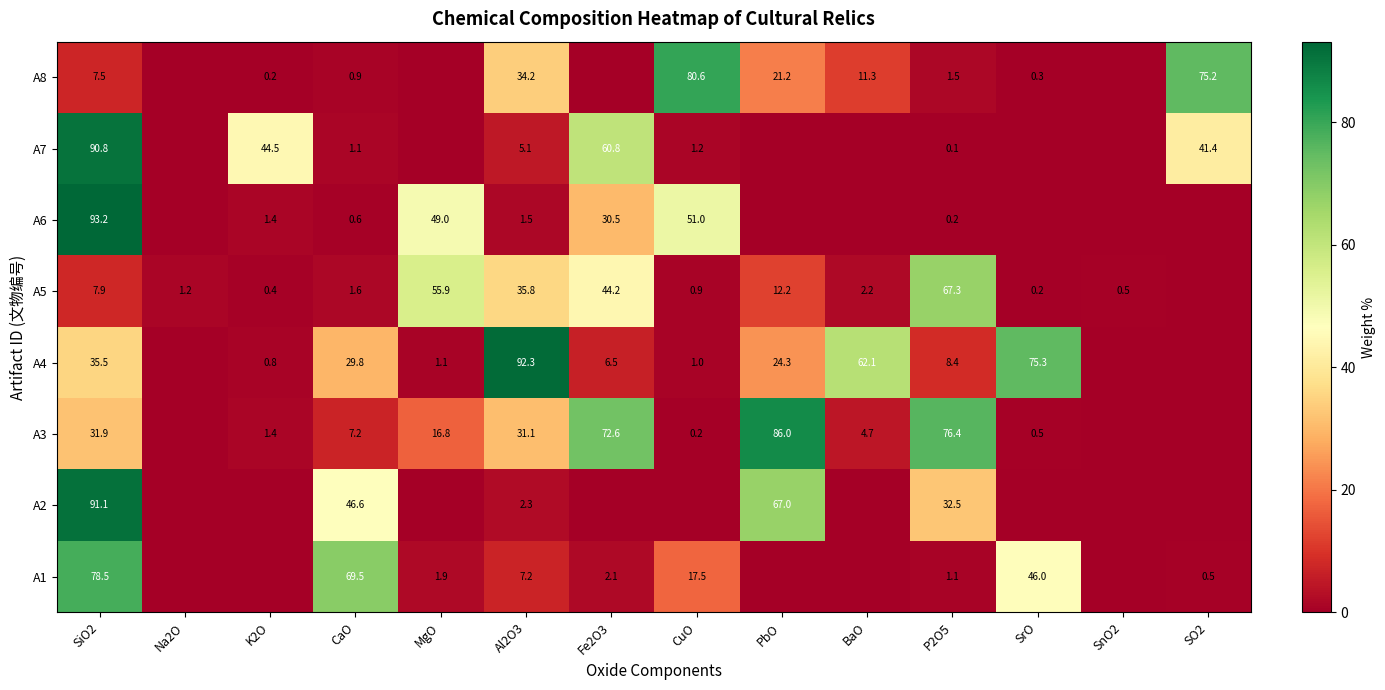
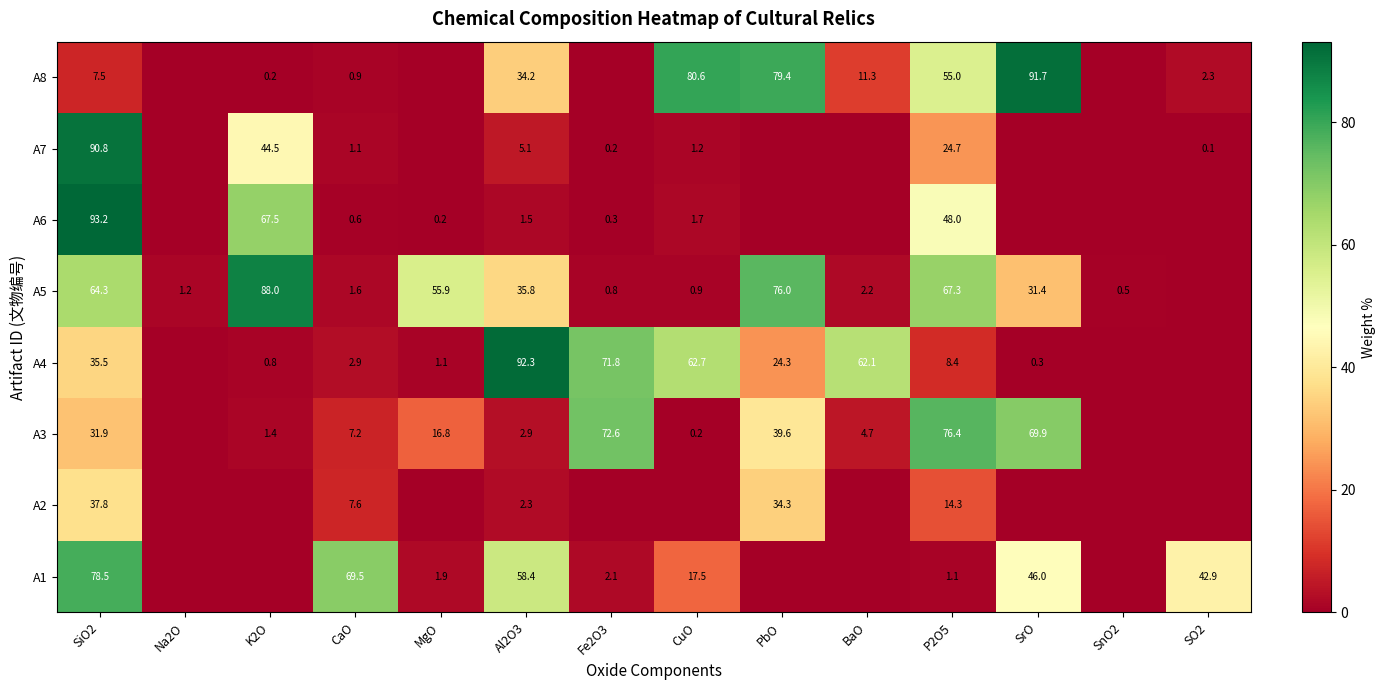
A8, PbO: 21.2 -> 79.4
A8, P2O5: 1.5 -> 55.0
A8, SrO: 0.3 -> 91.7
A8, SO2: 75.2 -> 2.3
A7, Fe2O3: 60.8 -> 0.2
A7, P2O5: 0.1 -> 24.7
A7, SO2: 41.4 -> 0.1
A6, K2O: 1.4 -> 67.5
A6, MgO: 49.0 -> 0.2
A6, Fe2O3: 30.5 -> 0.3
A6, CuO: 51.0 -> 1.7
A6, P2O5: 0.2 -> 48.0
A5, SiO2: 7.9 -> 64.3
A5, K2O: 0.4 -> 88.0
A5, Fe2O3: 44.2 -> 0.8
A5, PbO: 12.2 -> 76.0
A5, SrO: 0.2 -> 31.4
A4, CaO: 29.8 -> 2.9
A4, Fe2O3: 6.5 -> 71.8
A4, CuO: 1.0 -> 62.7
A4, SrO: 75.3 -> 0.3
A3, Al2O3: 31.1 -> 2.9
A3, PbO: 86.0 -> 39.6
A3, SrO: 0.5 -> 69.9
A2, SiO2: 91.1 -> 37.8
A2, CaO: 46.6 -> 7.6
A2, PbO: 67.0 -> 34.3
A2, P2O5: 32.5 -> 14.3
A1, Al2O3: 7.2 -> 58.4
A1, SO2: 0.5 -> 42.9
